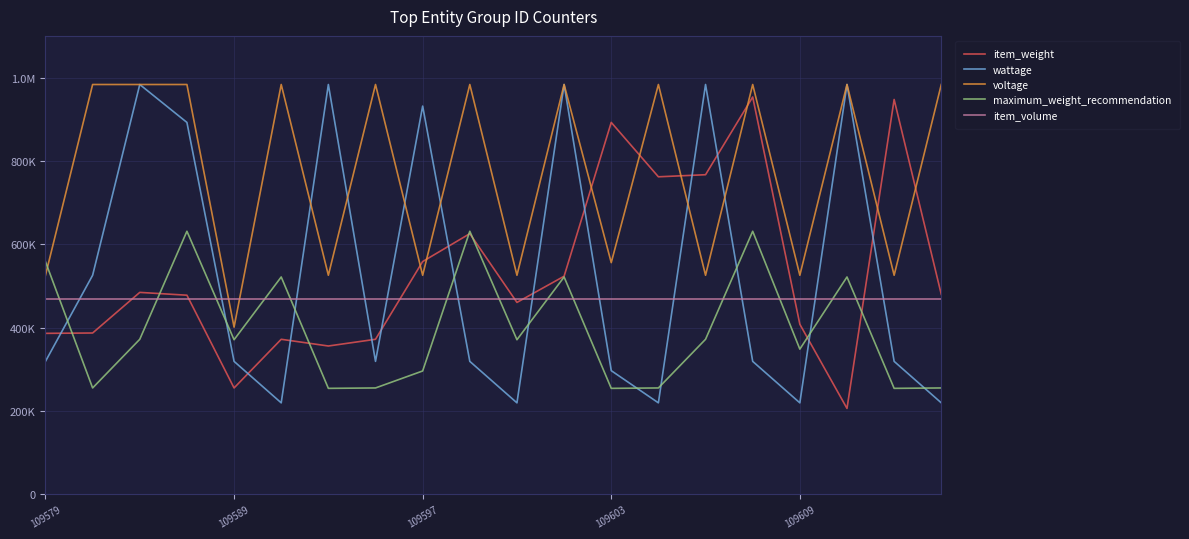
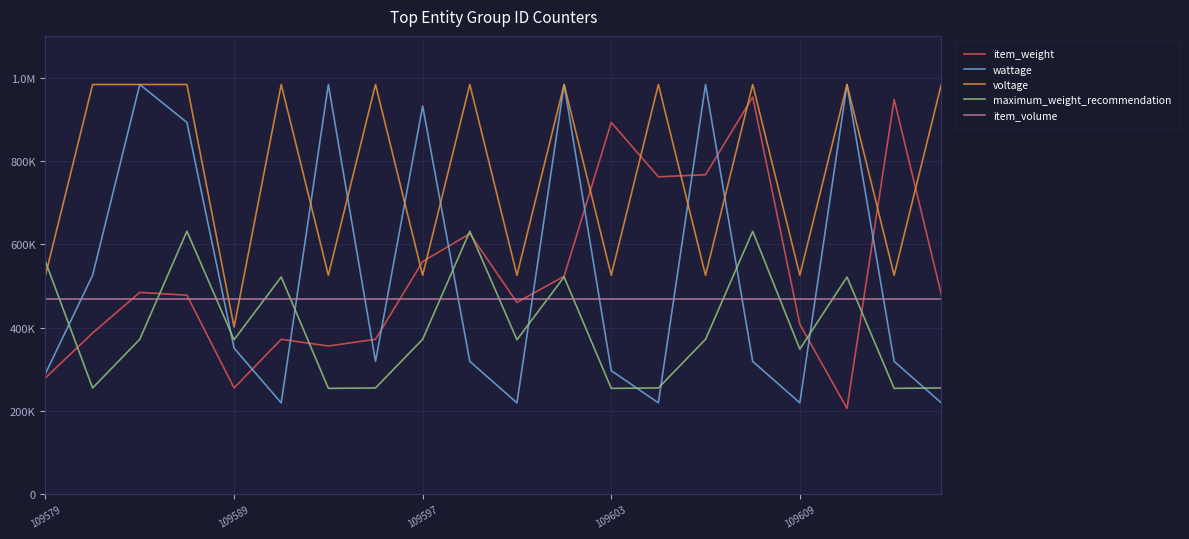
item_weight, 109579: 390000 -> 280000
wattage, 109579: 320000 -> 290000
wattage, 109589: 320000 -> 350000
maximum_weight_recommendation, 109597: 300000 -> 370000
voltage, 109603: 560000 -> 530000
